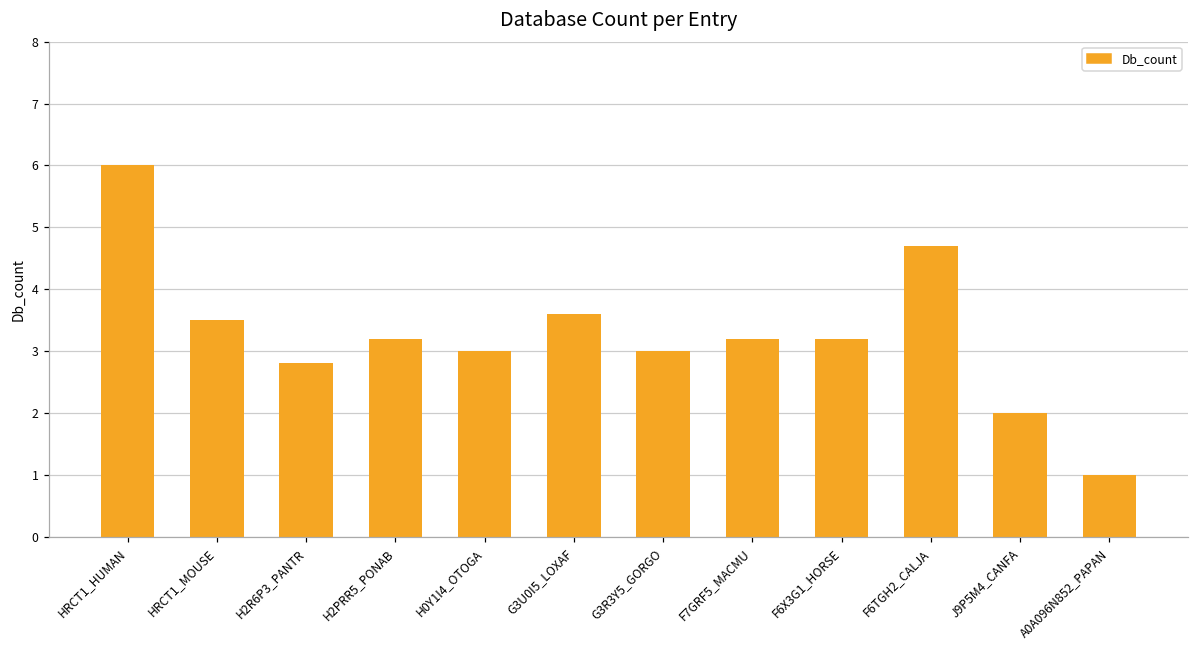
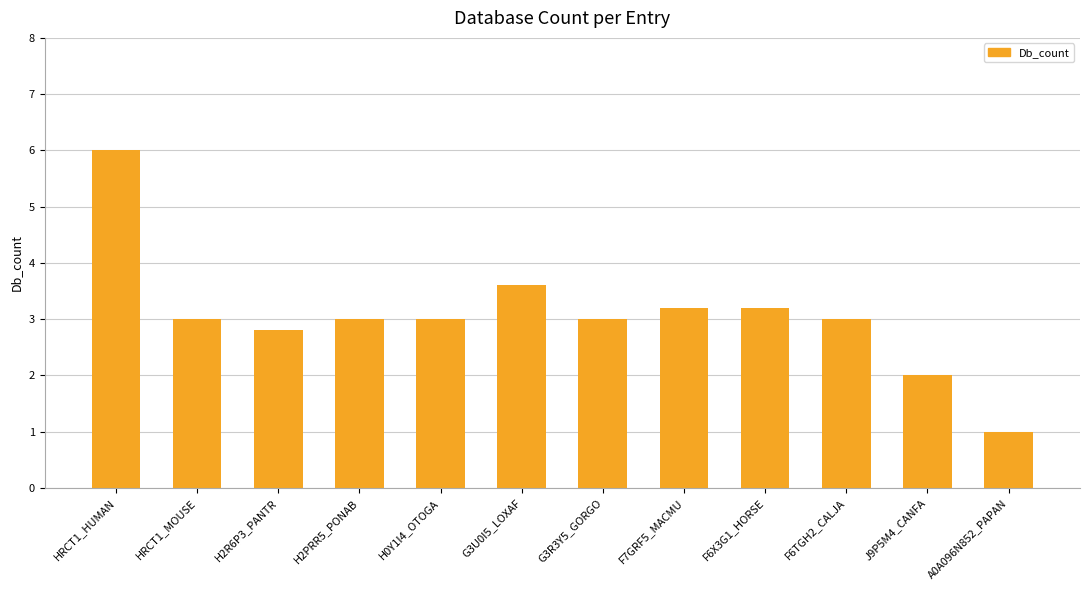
HRCT1_MOUSE: 3.5 -> 3.0
H2PRR5_PONAB: 3.2 -> 3.0
F6TGH2_CALJA: 4.7 -> 3.0
